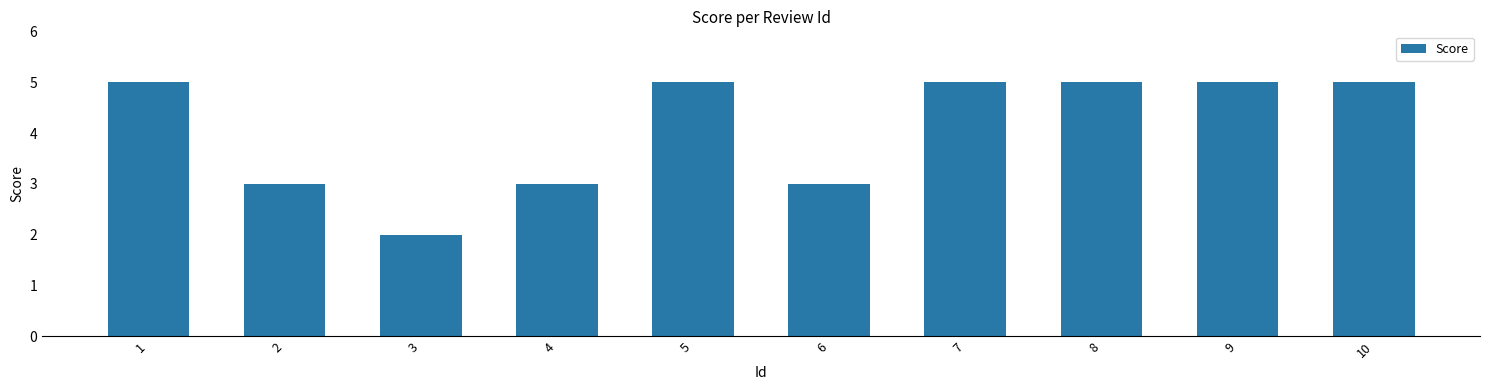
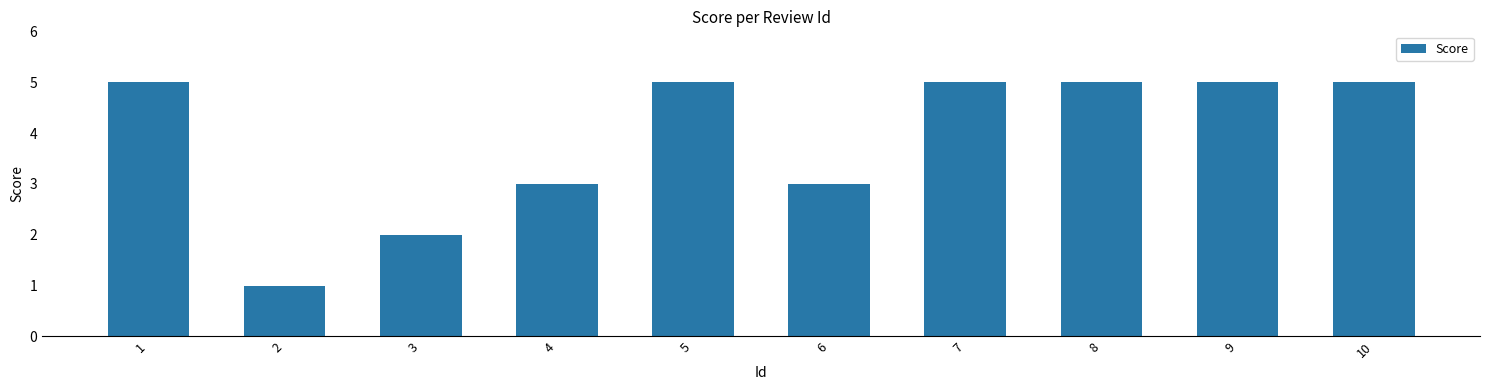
2: 3 -> 1
